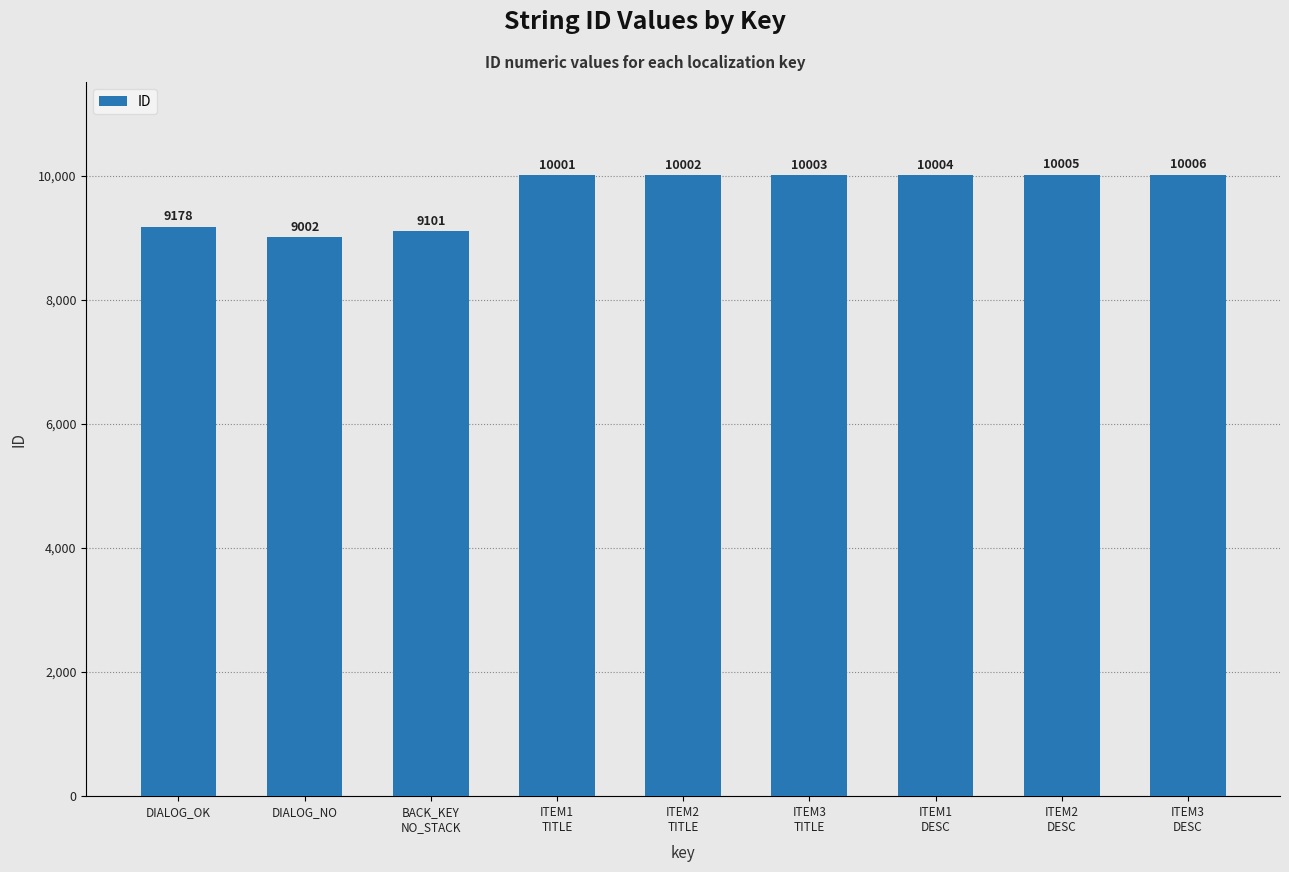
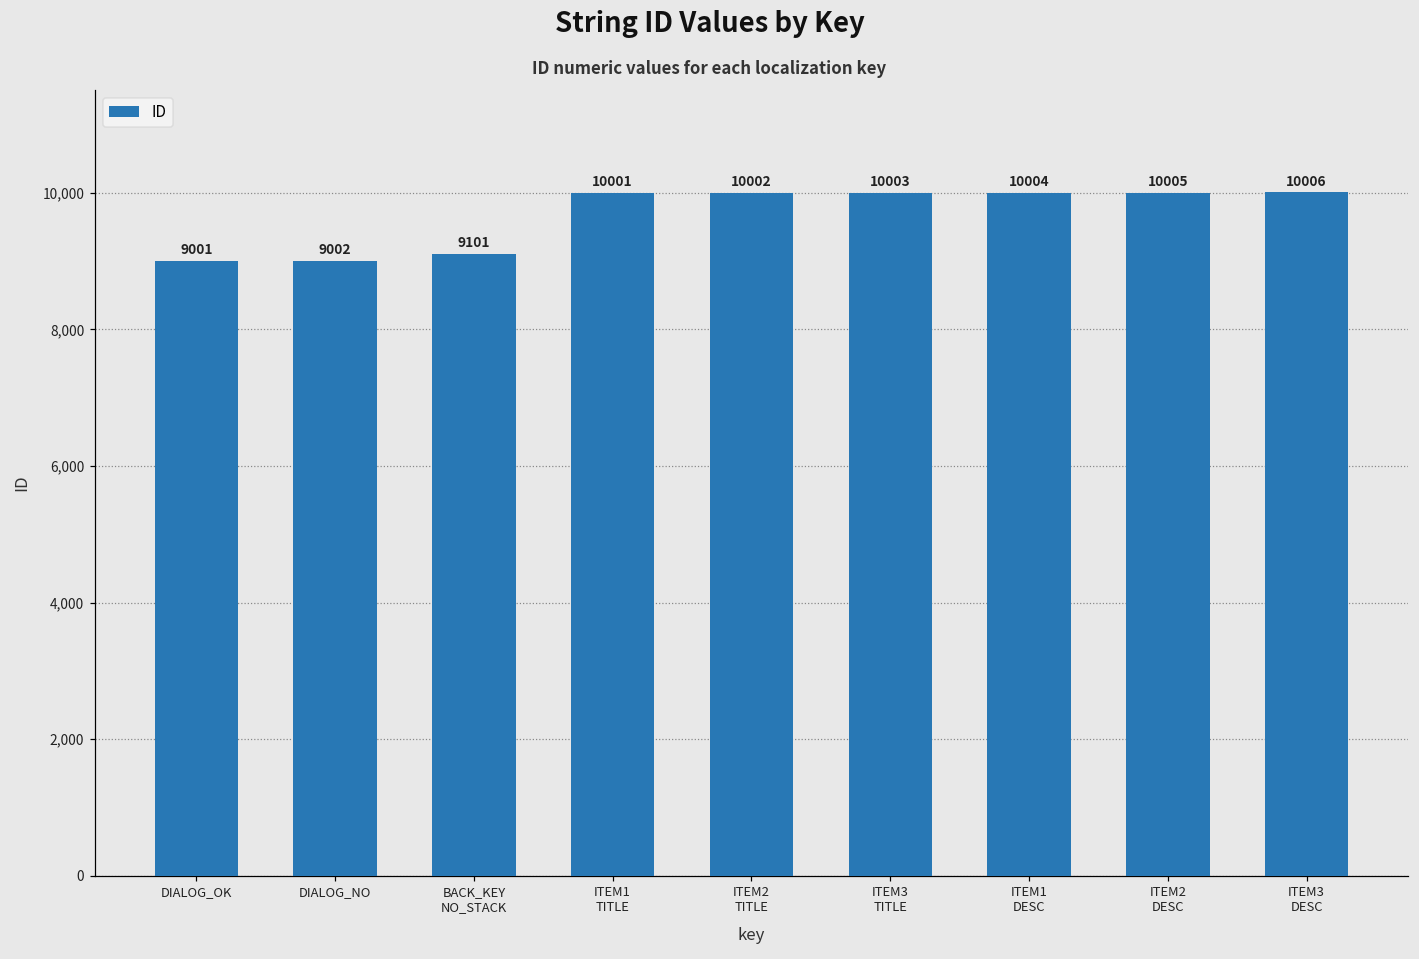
DIALOG_OK: 9178 -> 9001
